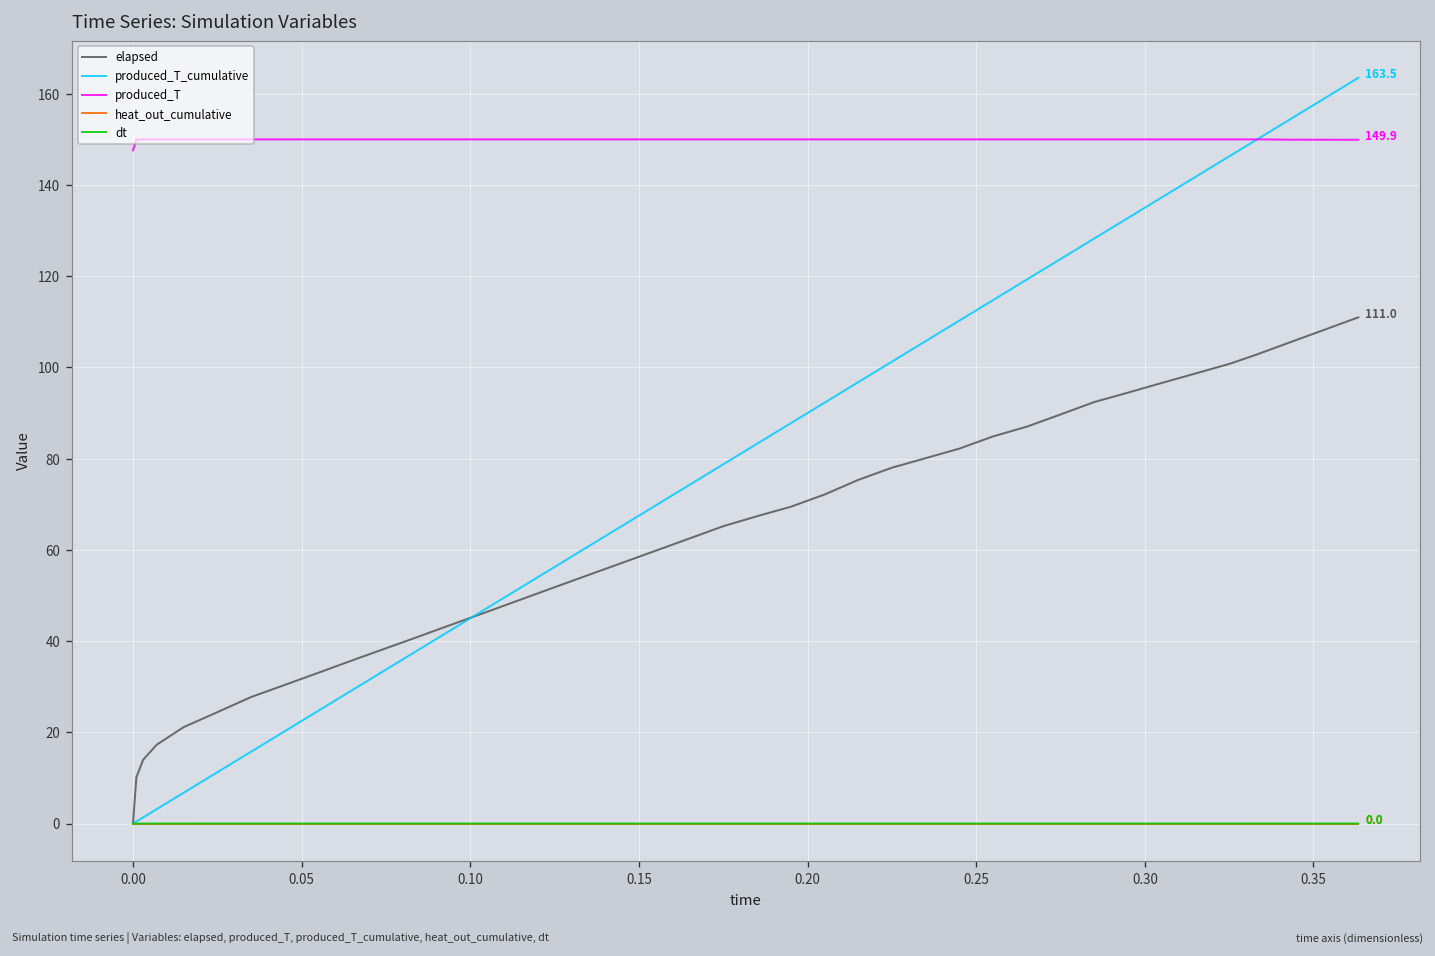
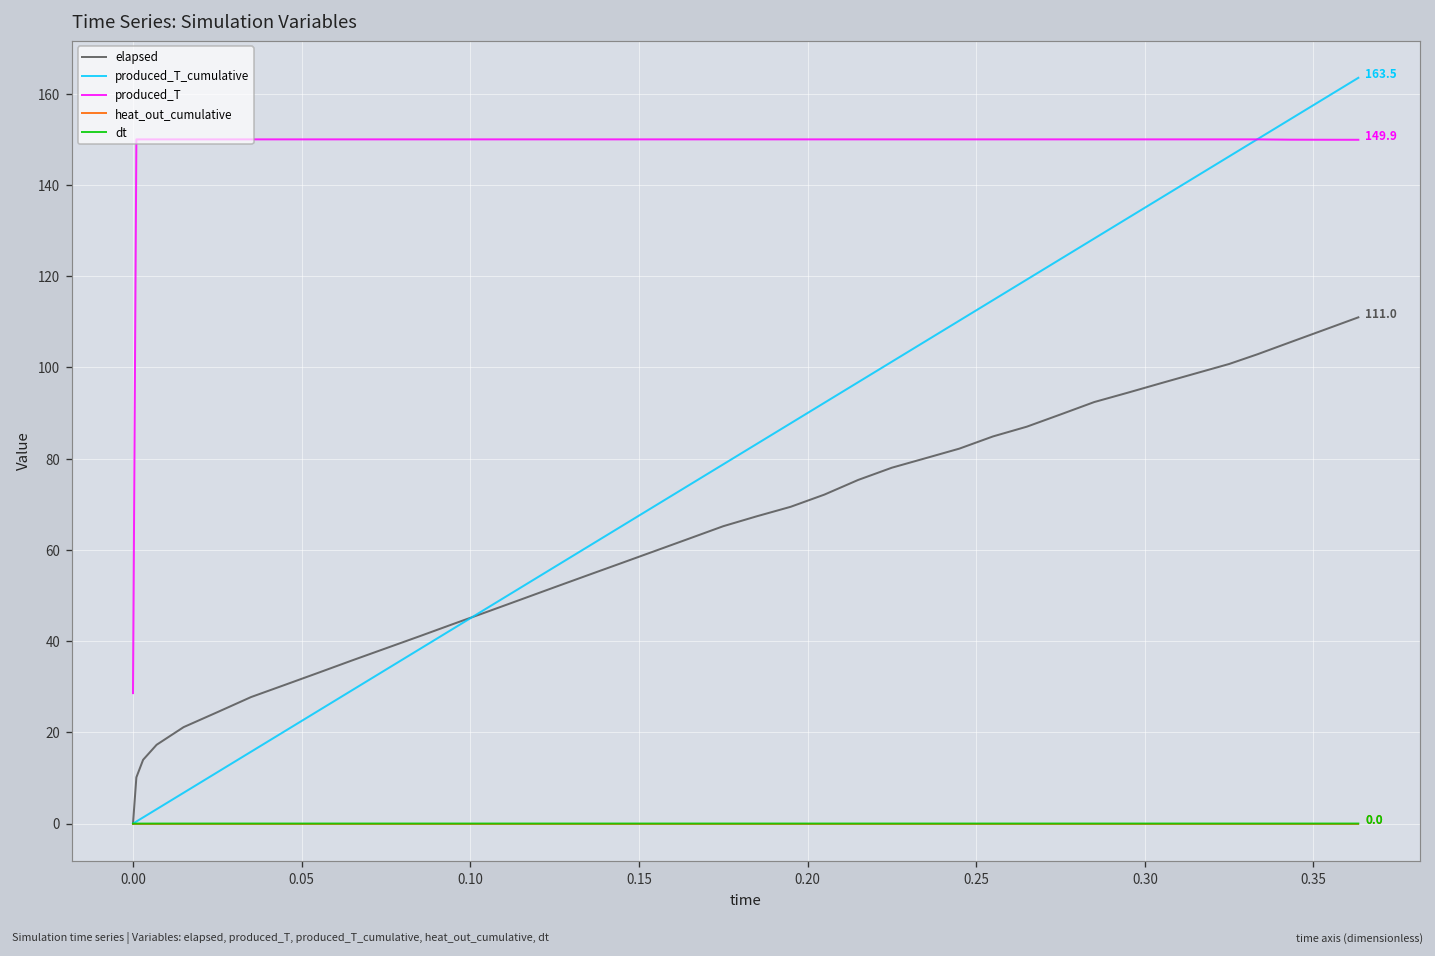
produced_T, 0.00: 148 -> 29
